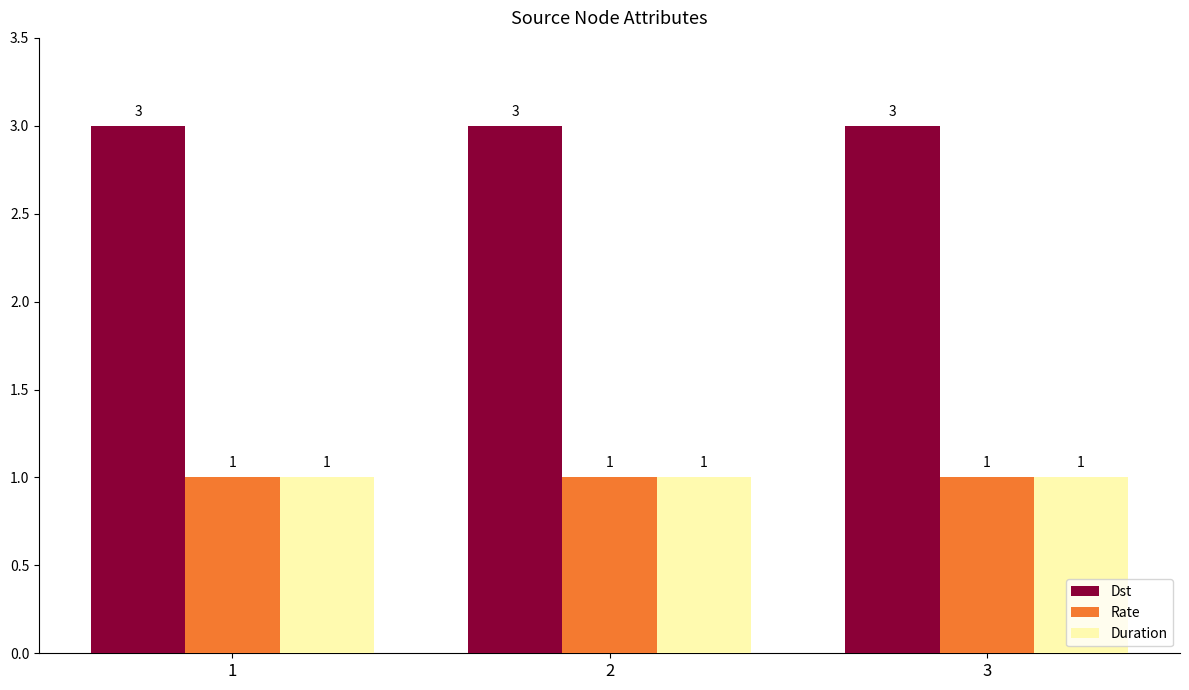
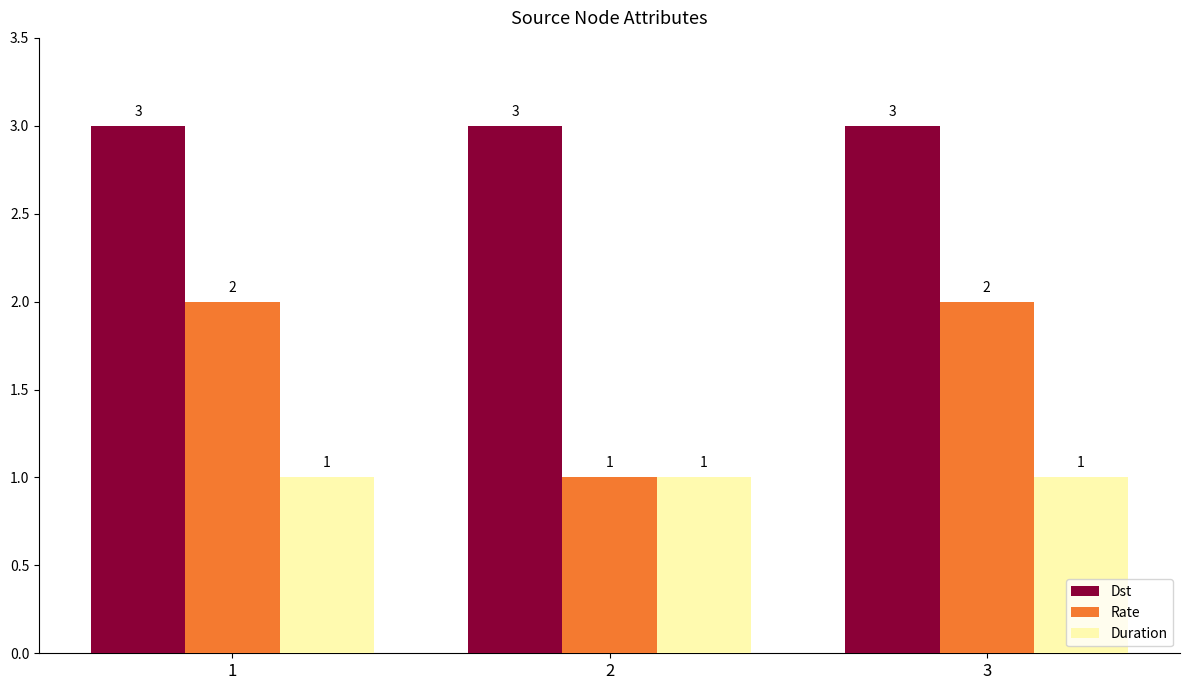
Rate, 1: 1 -> 2
Rate, 3: 1 -> 2
